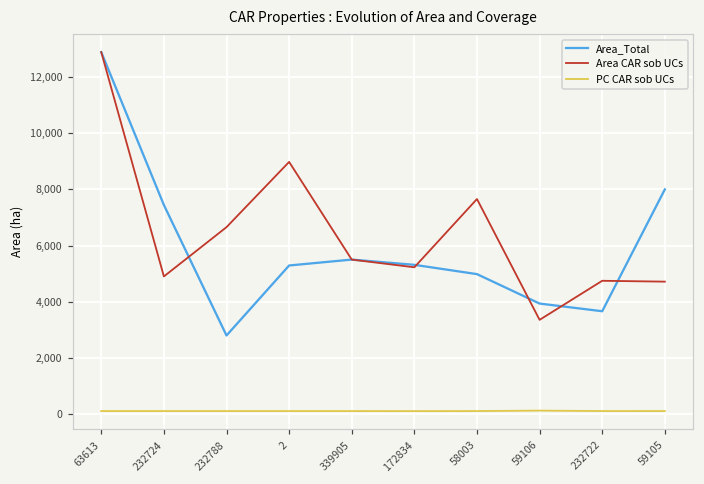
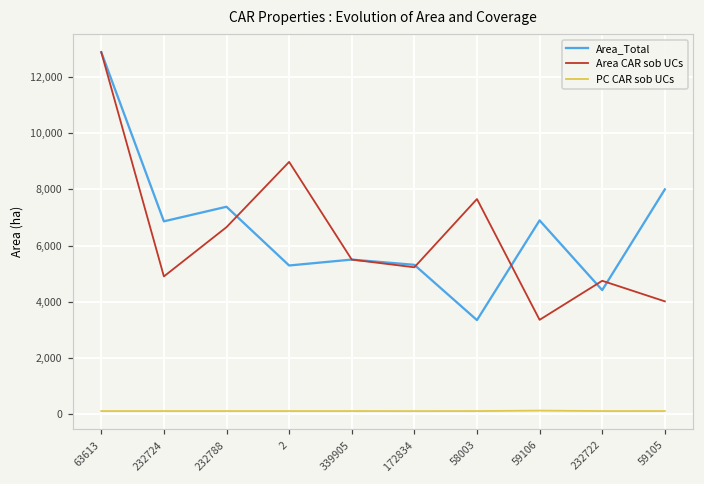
Area_Total, 232724: 7,400 -> 6,900
Area_Total, 232788: 2,800 -> 7,400
Area_Total, 58003: 5,000 -> 3,300
Area_Total, 59106: 3,900 -> 6,900
Area_Total, 232722: 3,700 -> 4,400
Area CAR sob UCs, 59105: 4,700 -> 4,000
